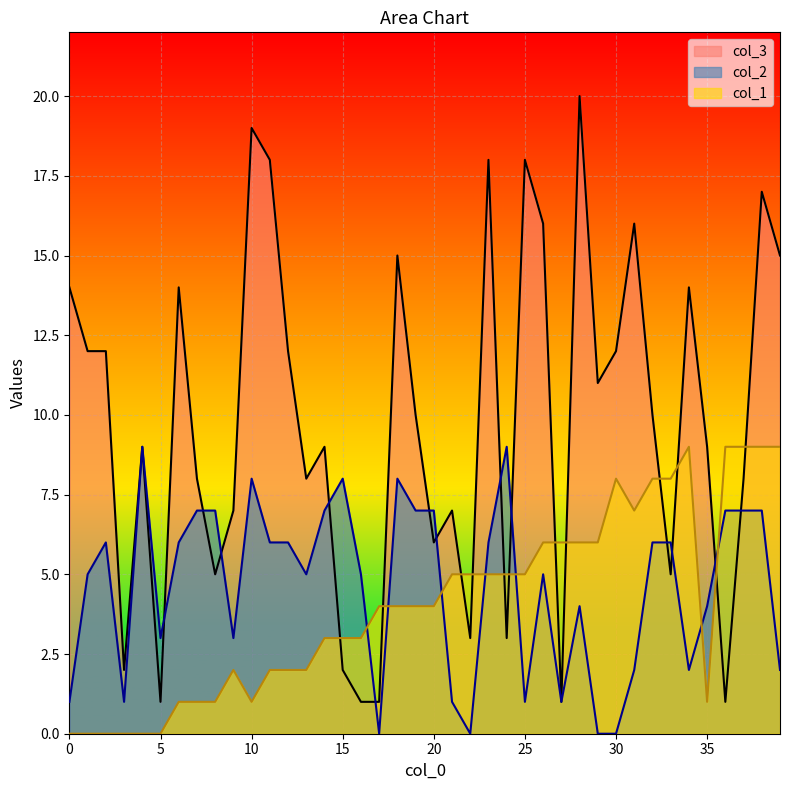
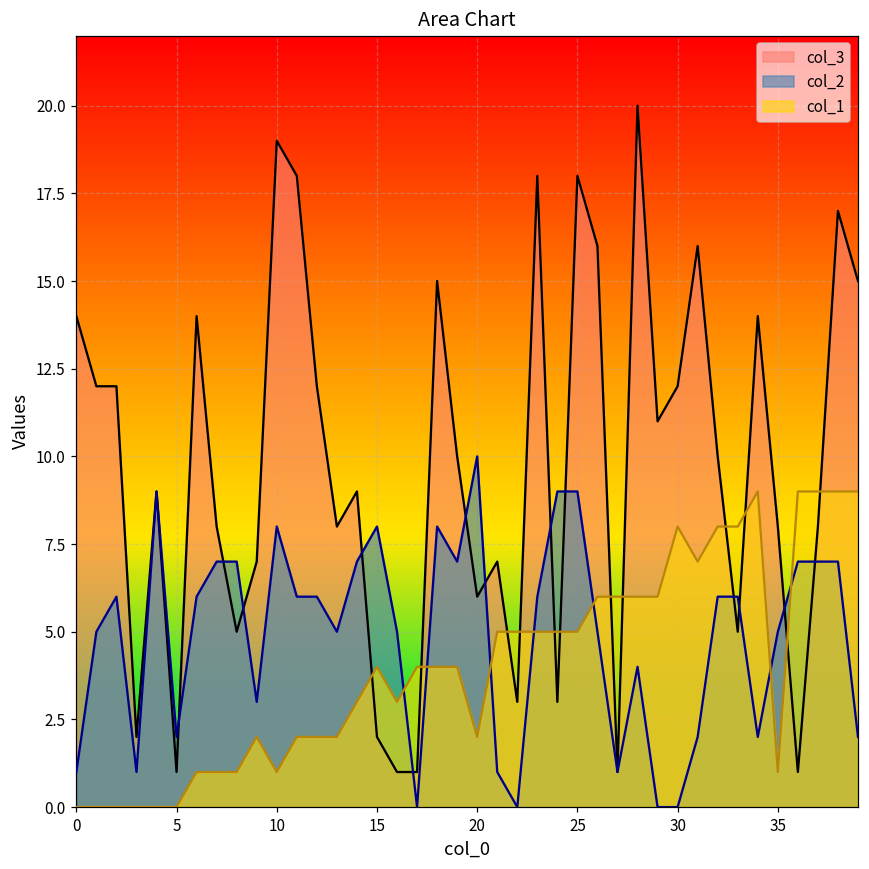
col_2, 5: 3 -> 2
col_1, 15: 3 -> 4
col_2, 20: 7 -> 10
col_1, 20: 4 -> 2
col_2, 25: 1 -> 9
col_3, 35: 9 -> 8
col_2, 35: 4 -> 5
